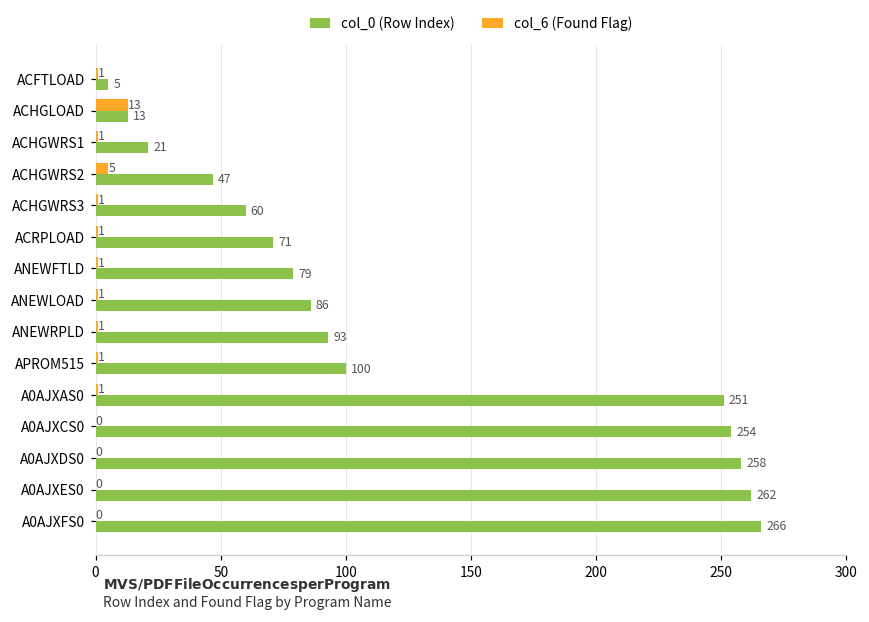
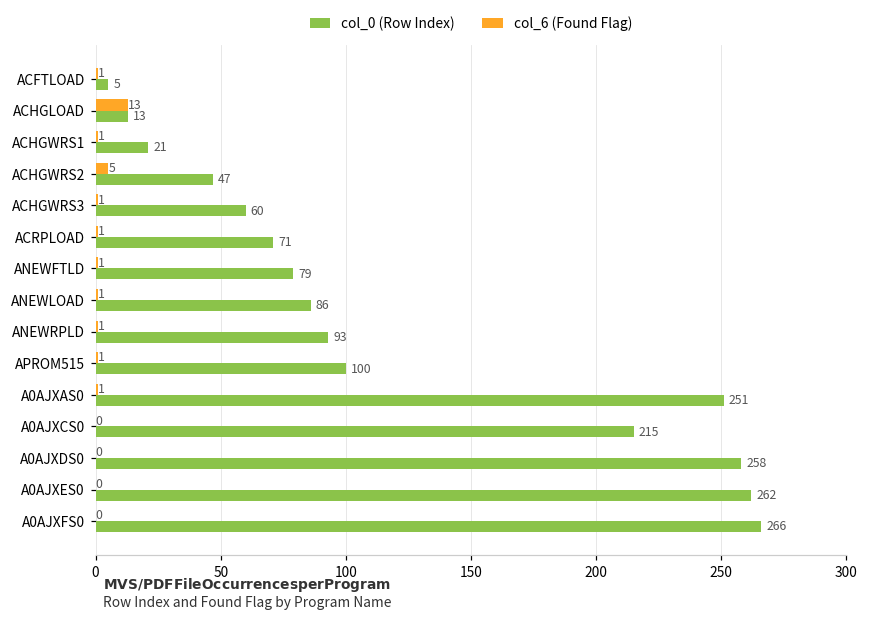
col_0 (Row Index), A0AJXCS0: 254 -> 215
